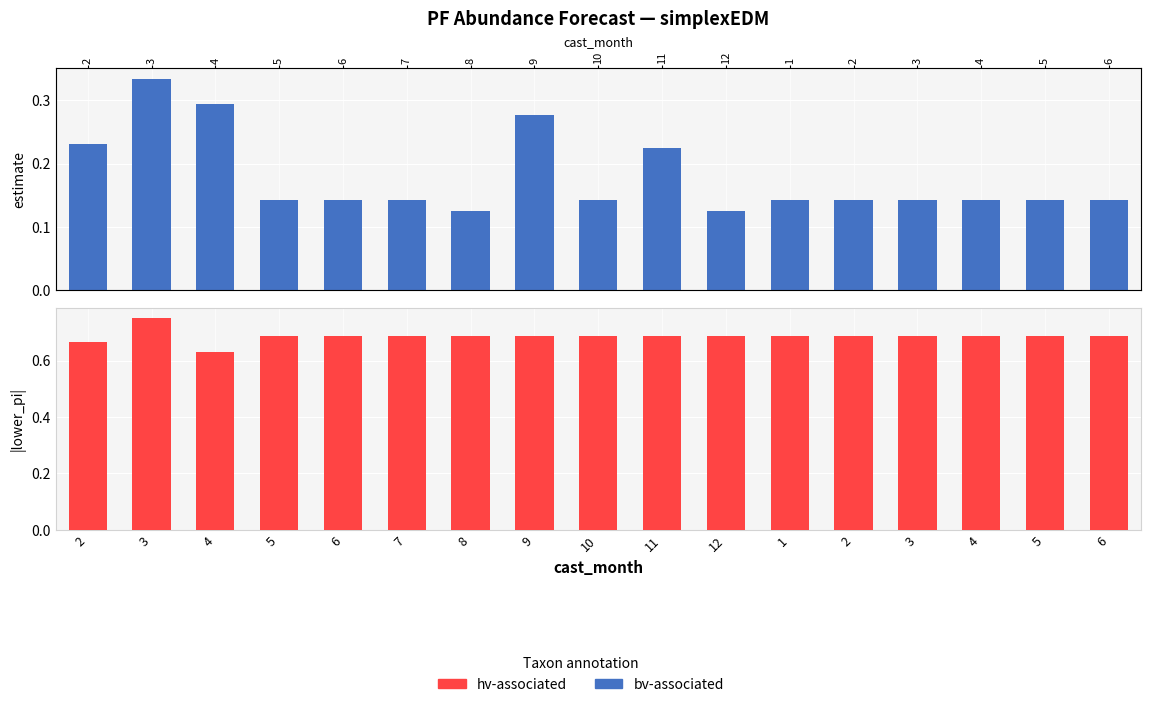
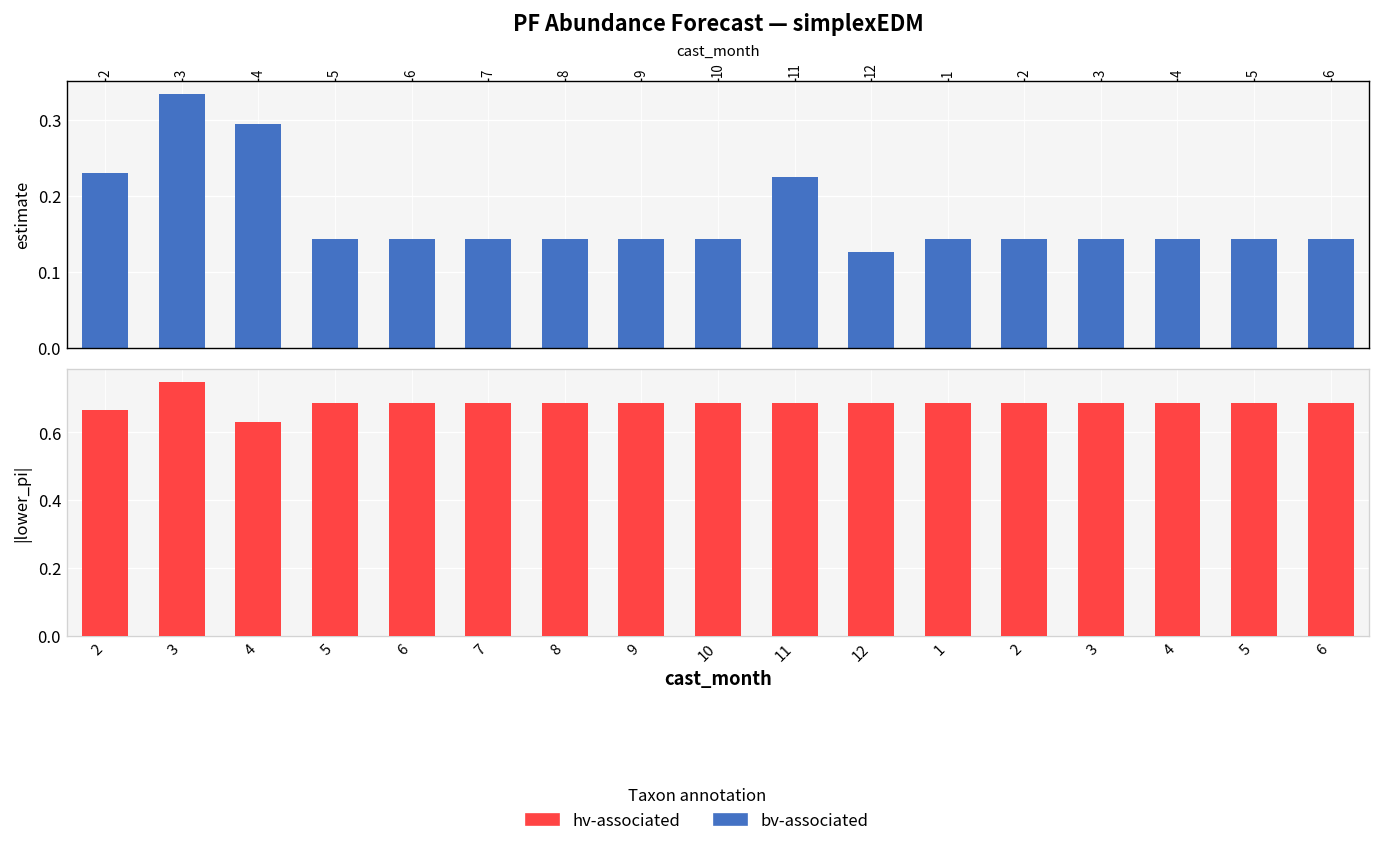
PF Abundance Forecast — simplexEDM, 8: 0.12 -> 0.14
PF Abundance Forecast — simplexEDM, 9: 0.28 -> 0.14
